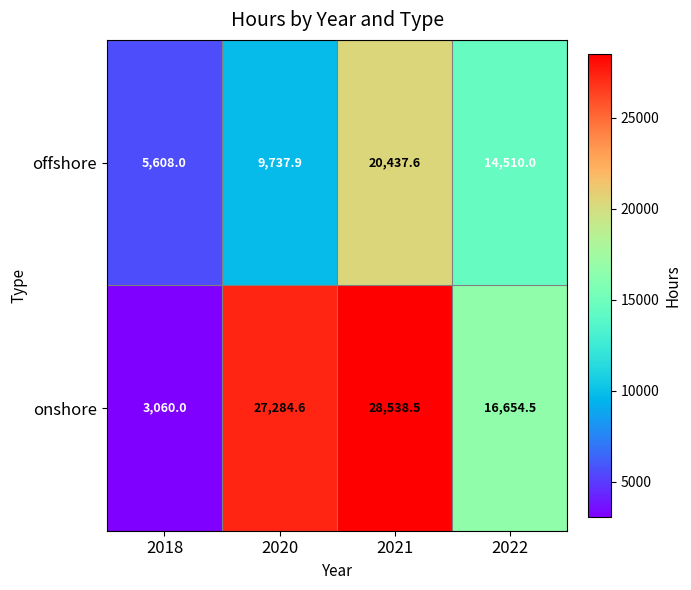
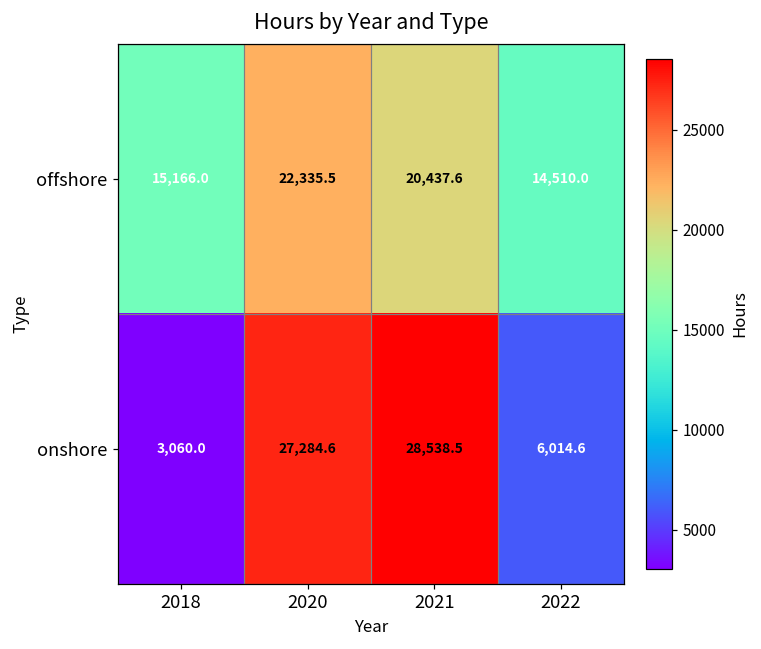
offshore, 2018: 5,608.0 -> 15,166.0
offshore, 2020: 9,737.9 -> 22,335.5
onshore, 2022: 16,654.5 -> 6,014.6
